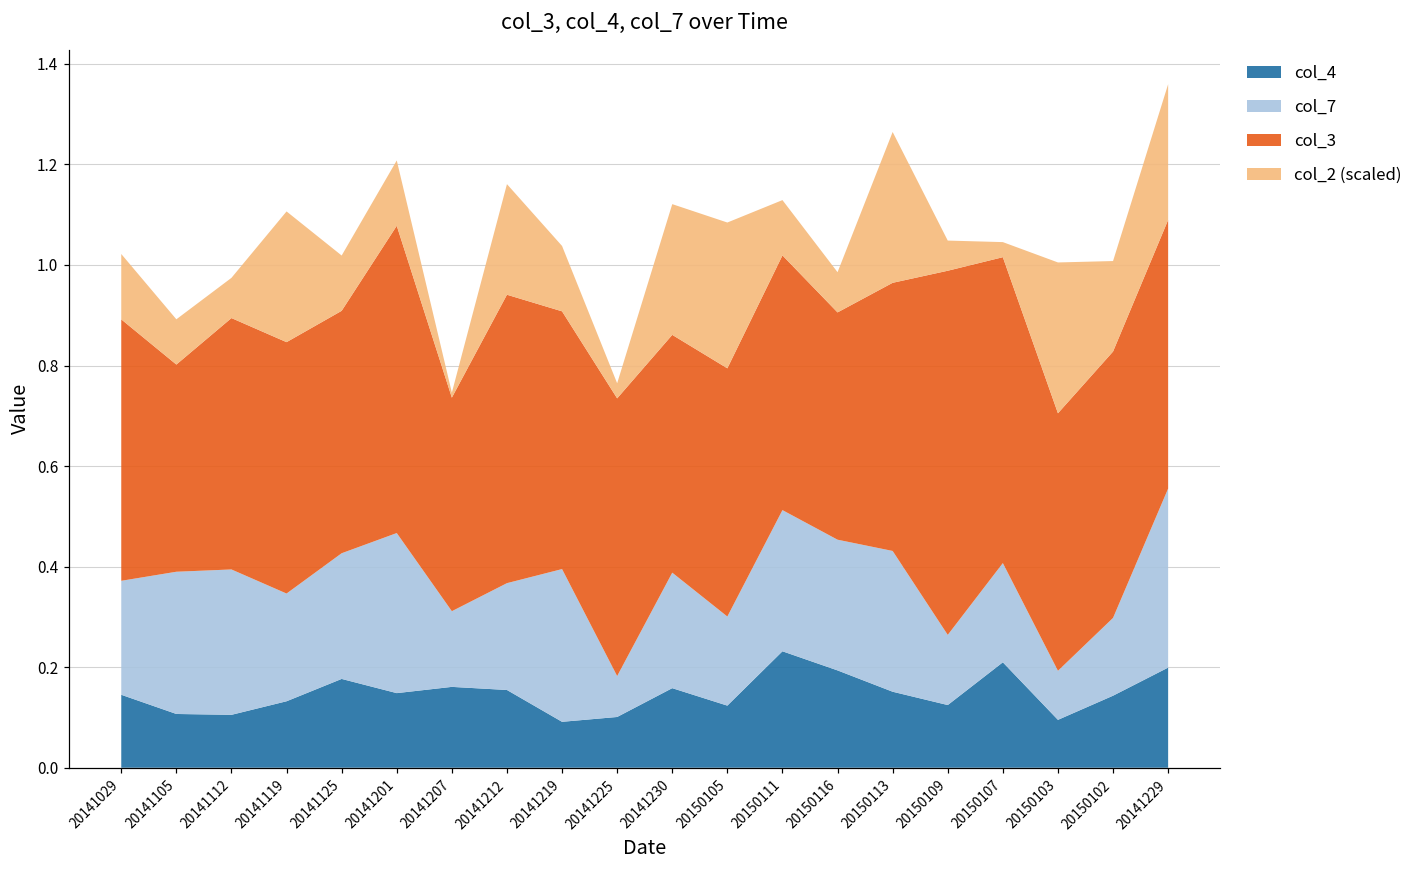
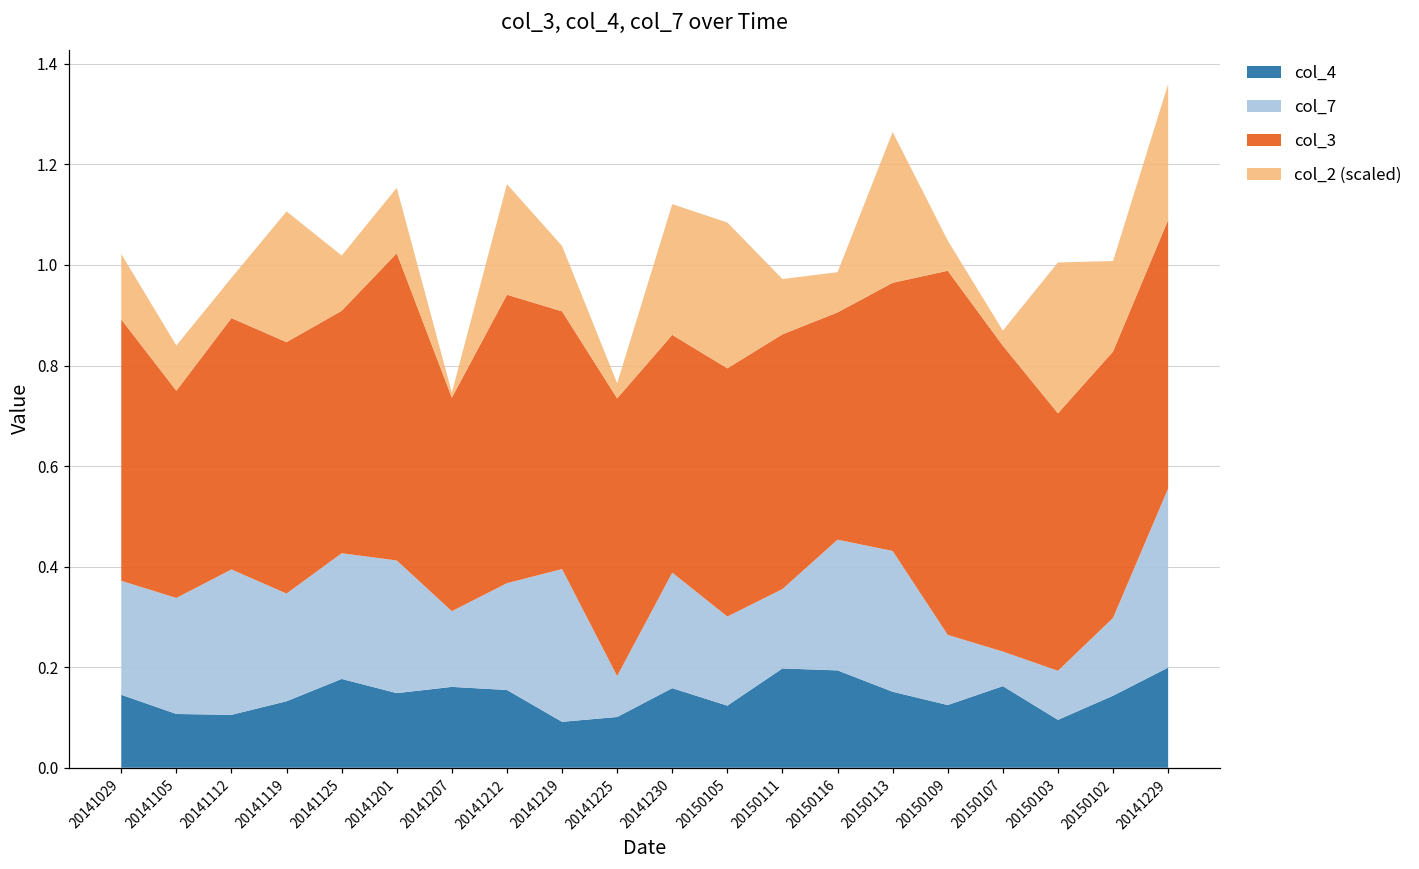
col_7, 20141105: 0.28 -> 0.23
col_7, 20141201: 0.32 -> 0.26
col_4, 20150111: 0.23 -> 0.20
col_7, 20150111: 0.28 -> 0.16
col_4, 20150107: 0.21 -> 0.16
col_7, 20150107: 0.20 -> 0.07
